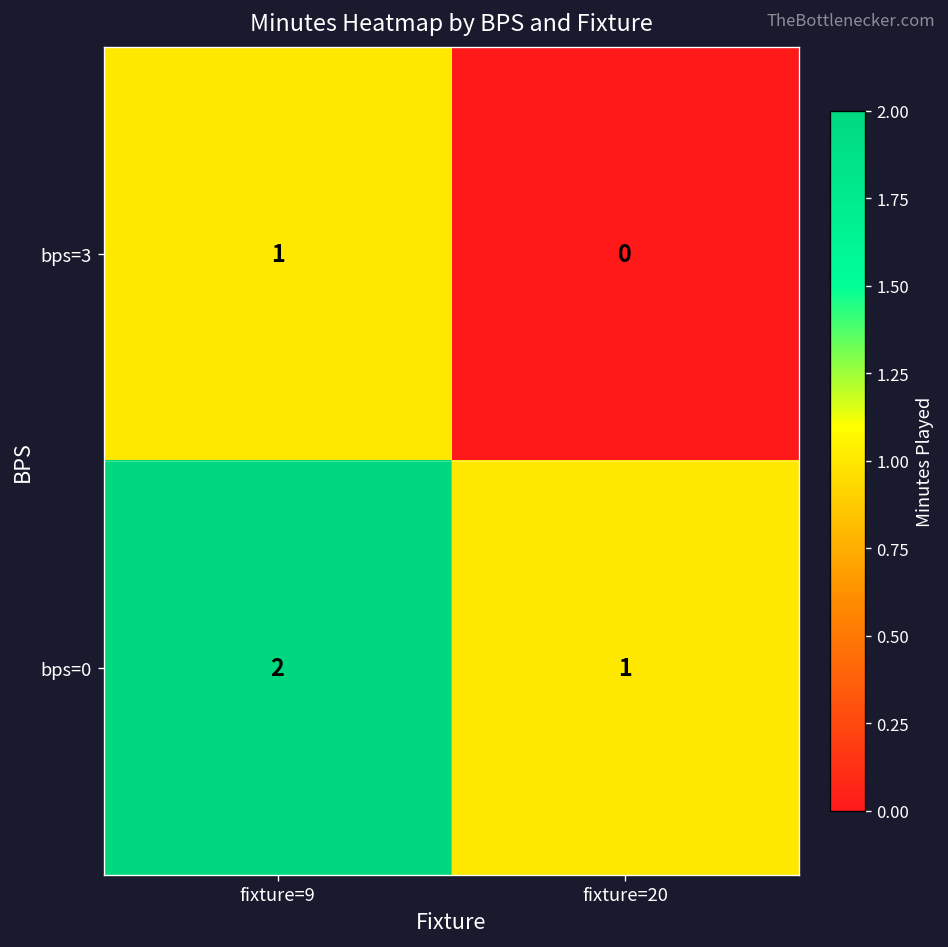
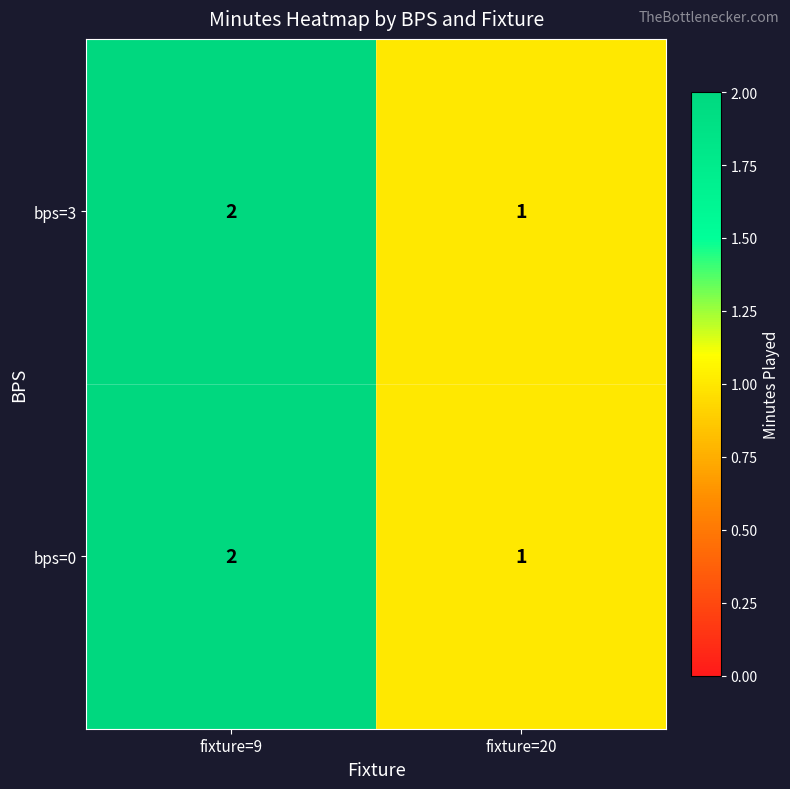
bps=3, fixture=9: 1 -> 2
bps=3, fixture=20: 0 -> 1
